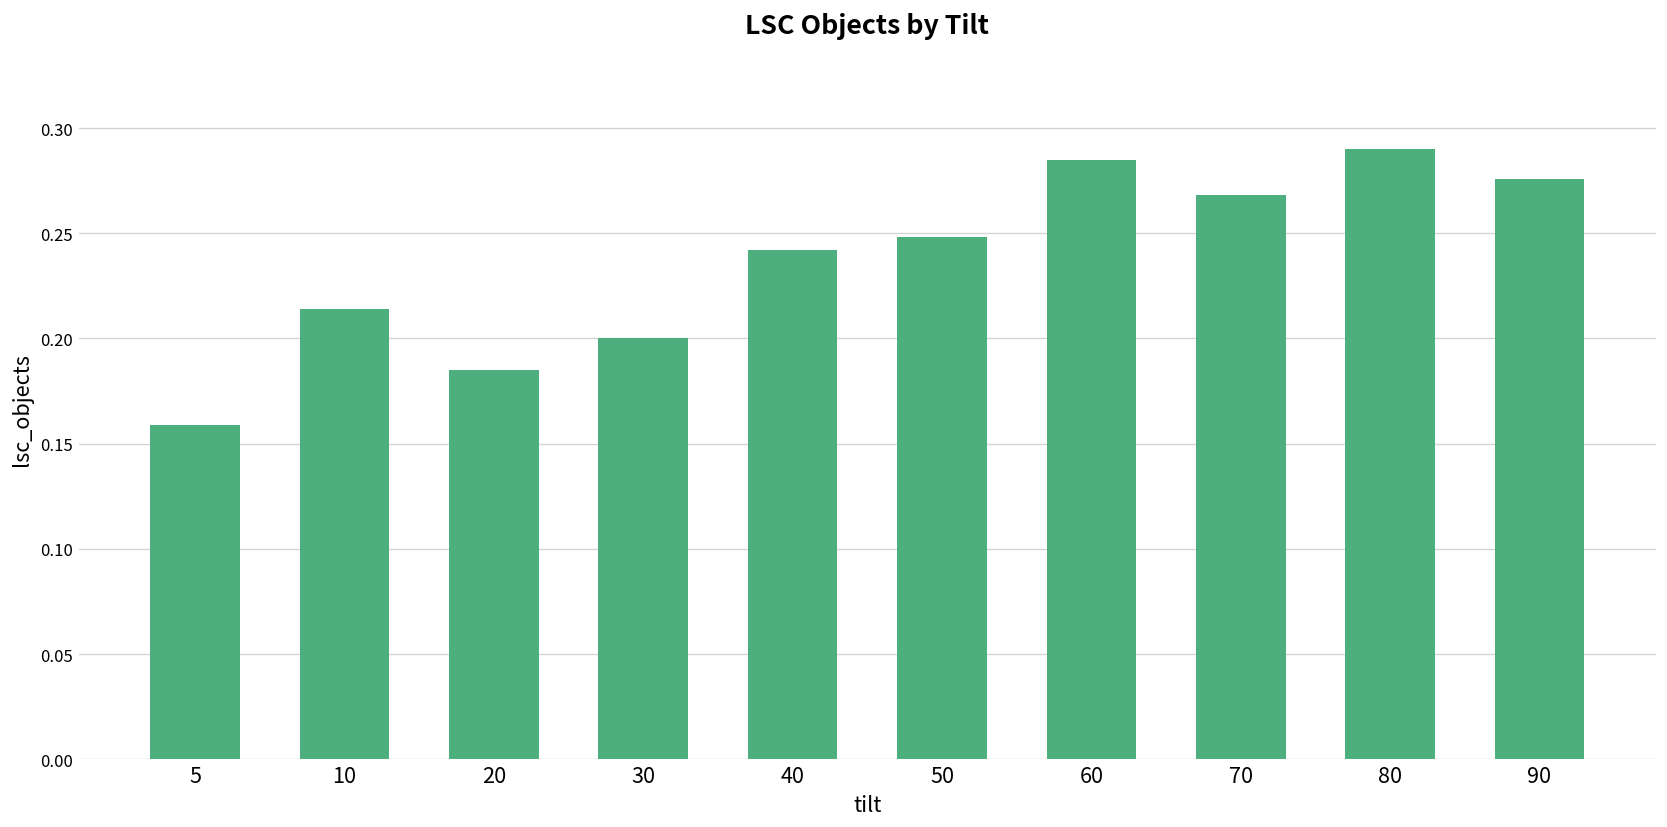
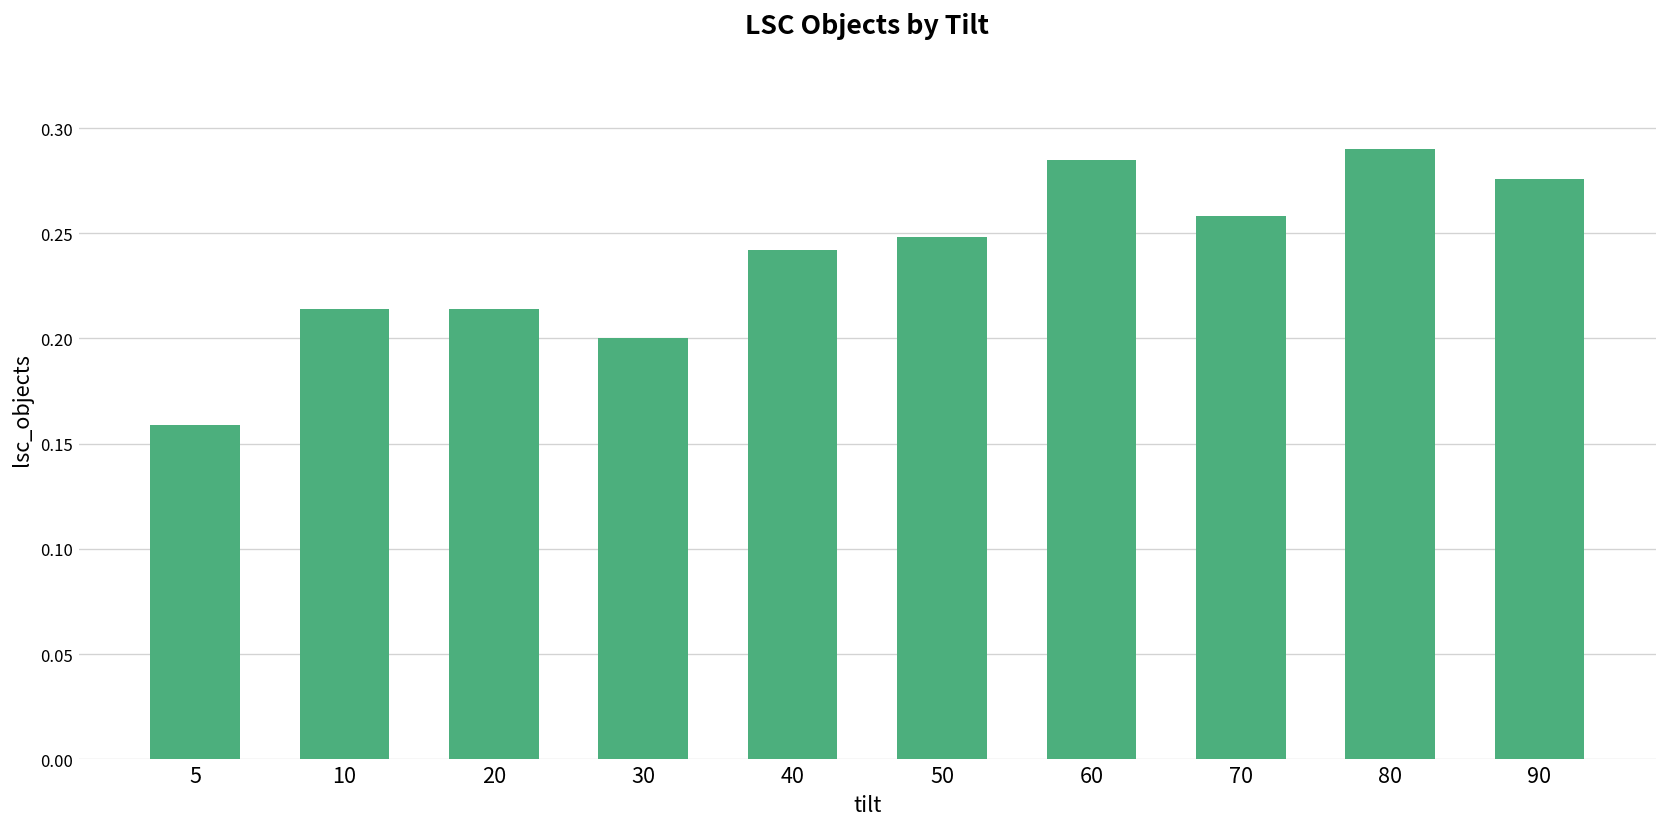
20: 0.185 -> 0.214
70: 0.268 -> 0.258
